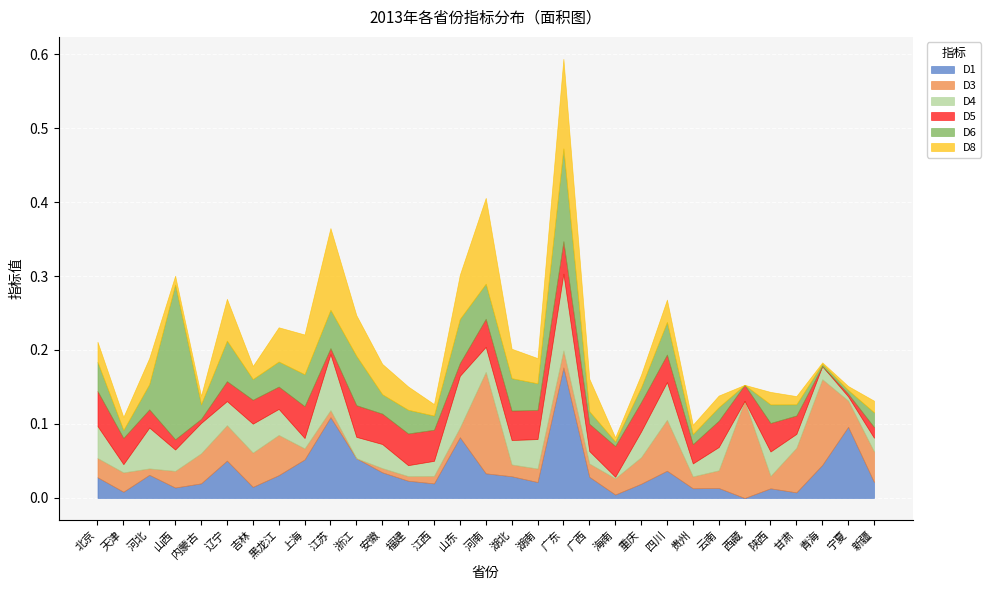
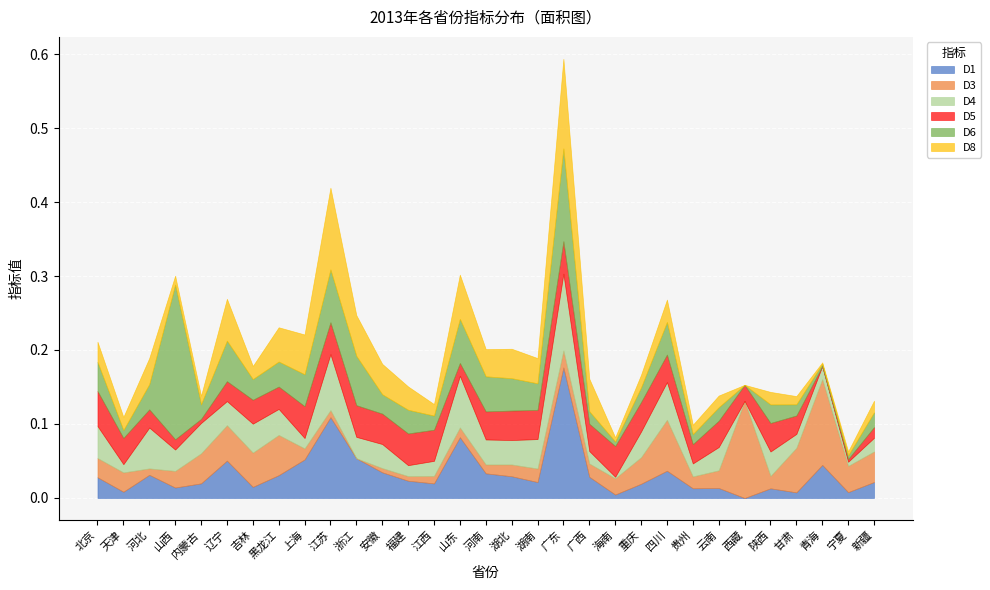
D5, 江苏: 0.01 -> 0.04
D6, 江苏: 0.05 -> 0.07
D3, 河南: 0.14 -> 0.01
D8, 河南: 0.12 -> 0.04
D1, 宁夏: 0.10 -> 0.01
